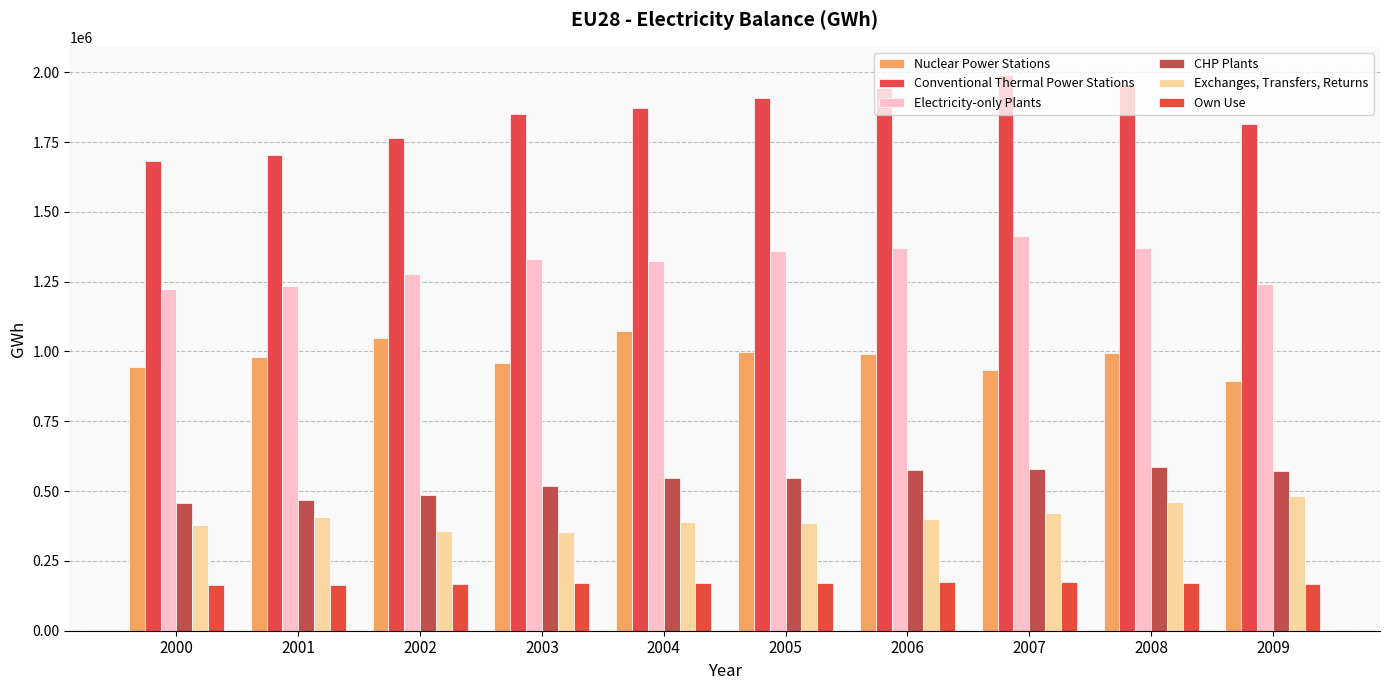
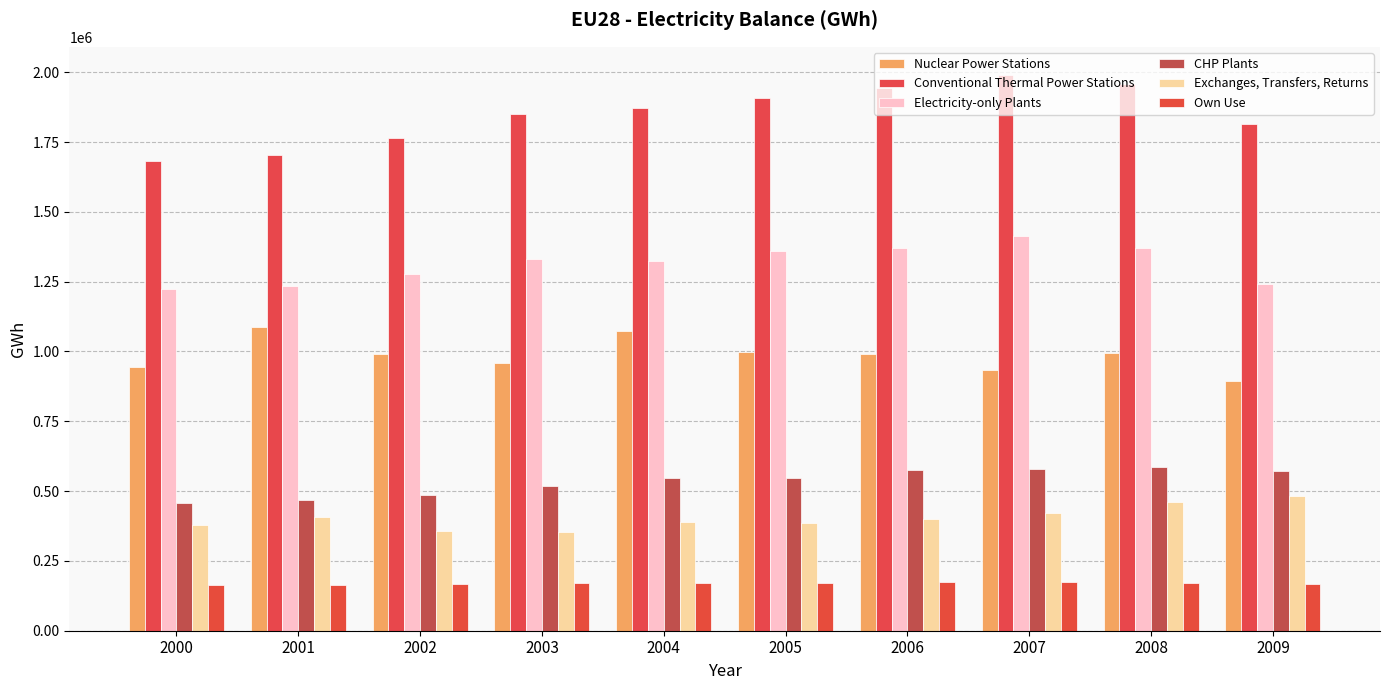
Nuclear Power Stations, 2001: 980000 -> 1090000
Nuclear Power Stations, 2002: 1050000 -> 990000
